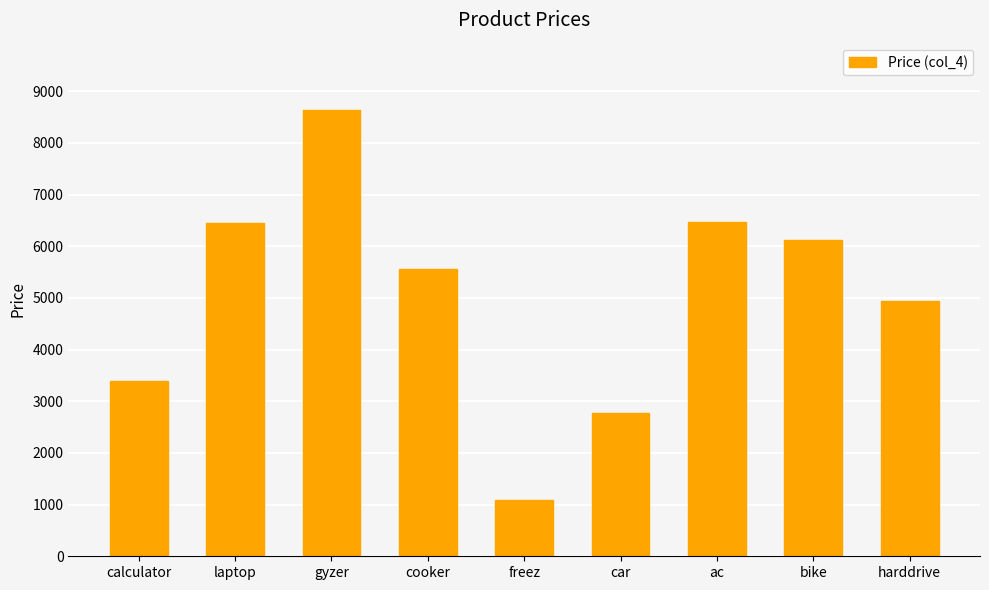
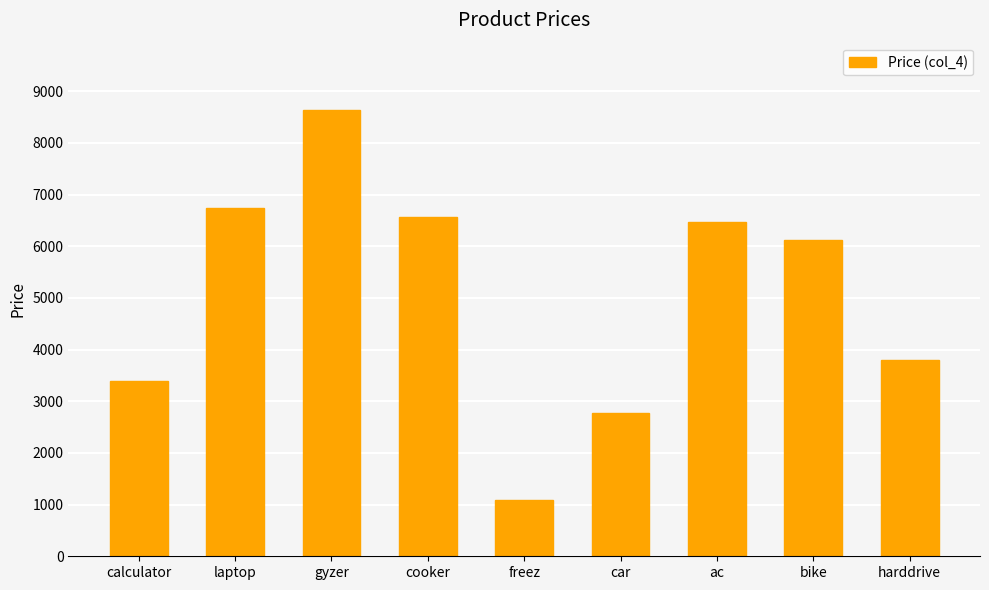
laptop: 6500 -> 6700
cooker: 5600 -> 6600
harddrive: 4900 -> 3800
